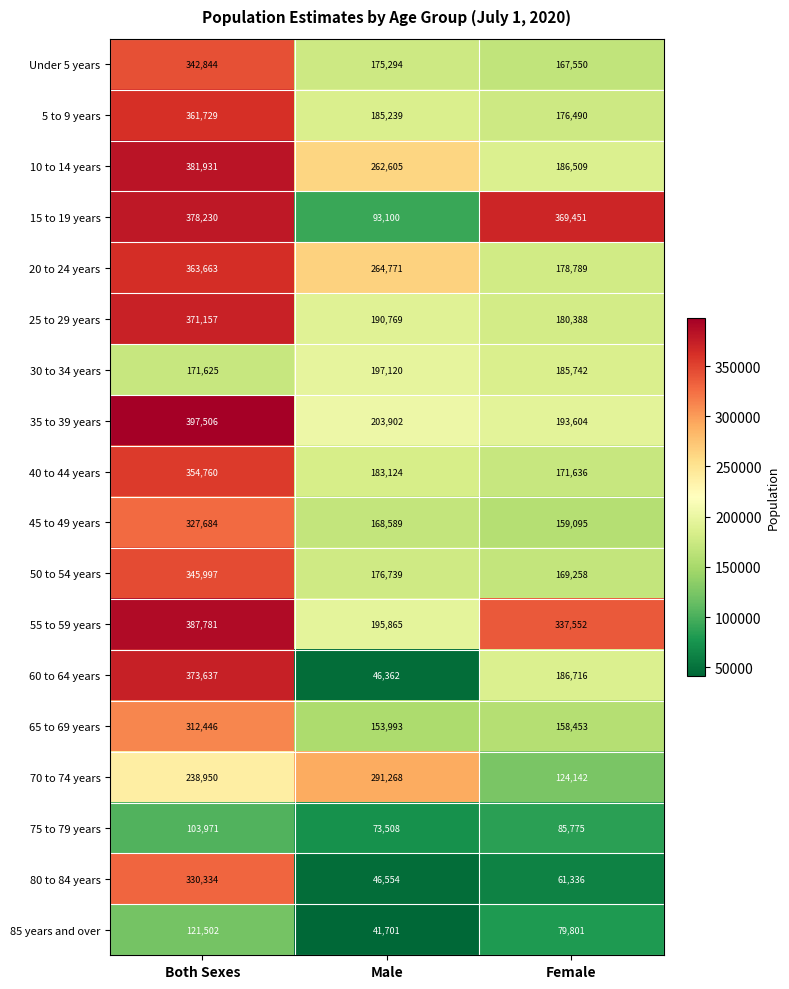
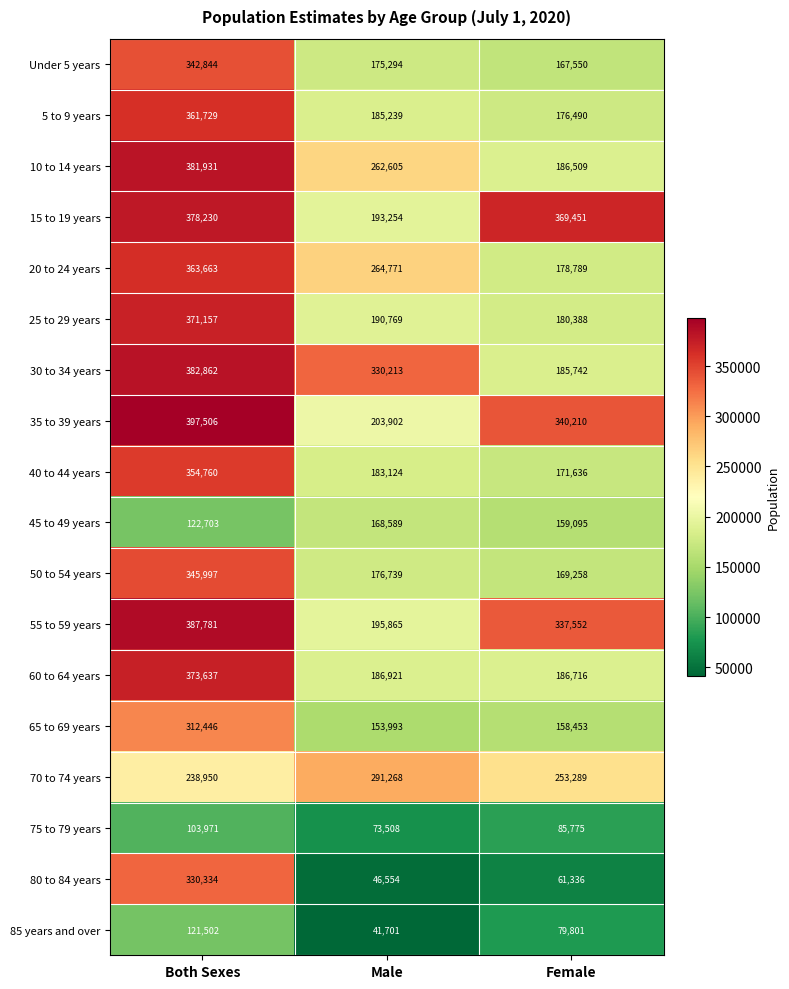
15 to 19 years, Male: 93,100 -> 193,254
30 to 34 years, Both Sexes: 171,625 -> 382,862
30 to 34 years, Male: 197,120 -> 330,213
35 to 39 years, Female: 193,604 -> 340,210
45 to 49 years, Both Sexes: 327,684 -> 122,703
60 to 64 years, Male: 46,362 -> 186,921
70 to 74 years, Female: 124,142 -> 253,289
